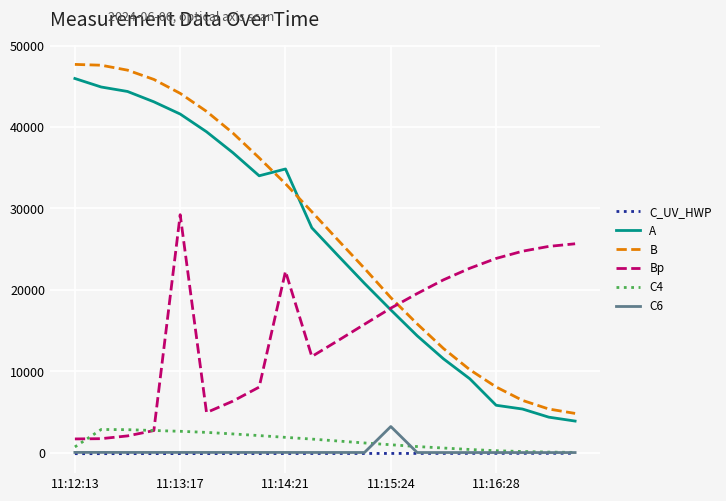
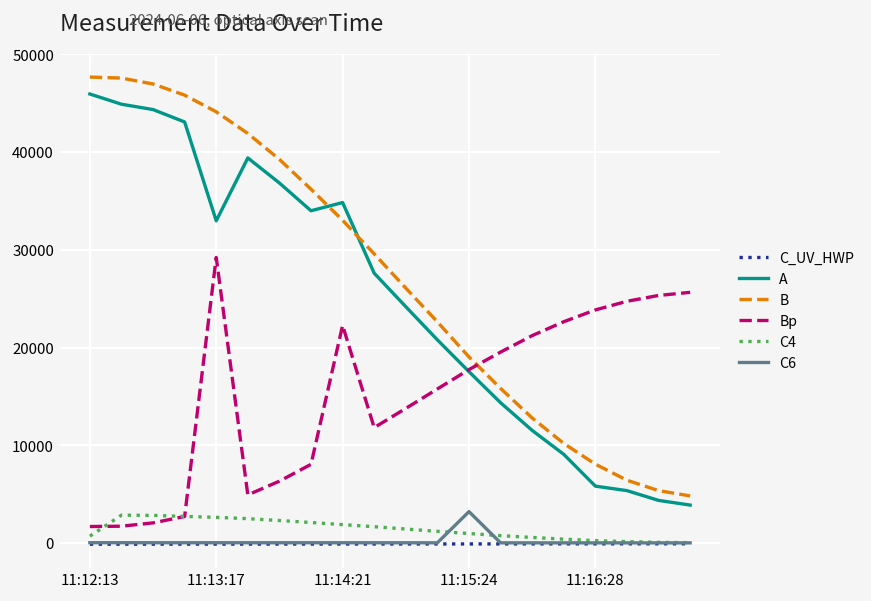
A, 11:13:17: 42000 -> 33000
